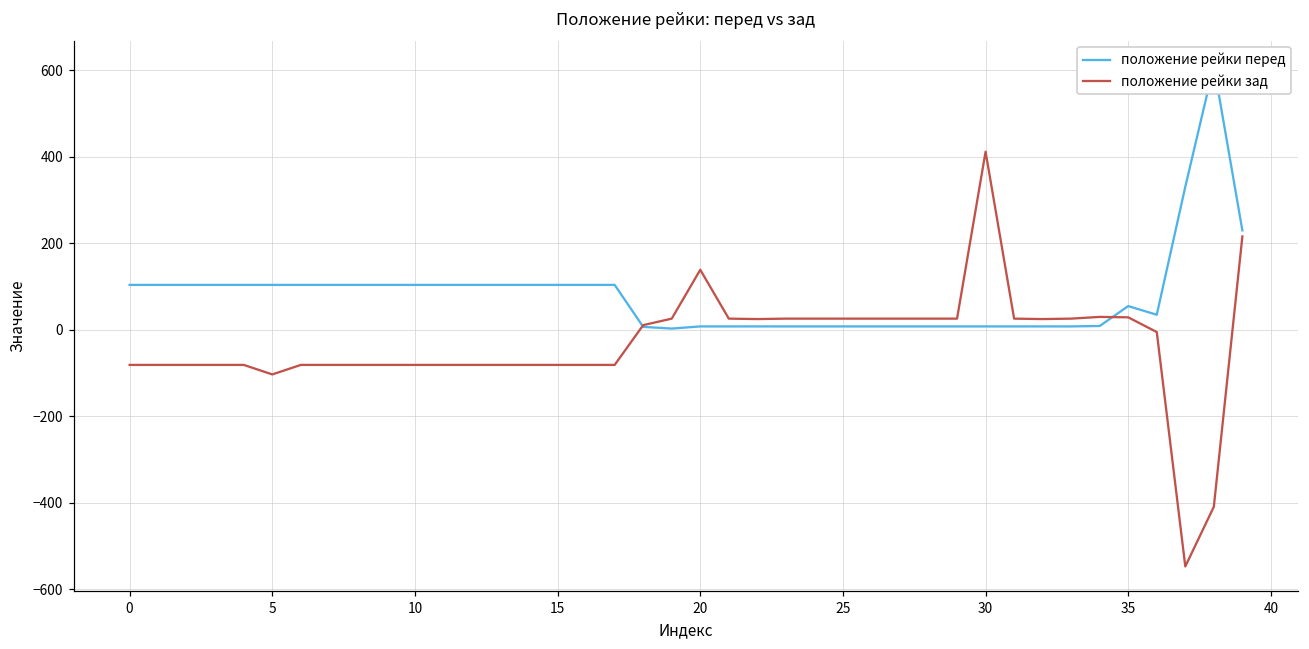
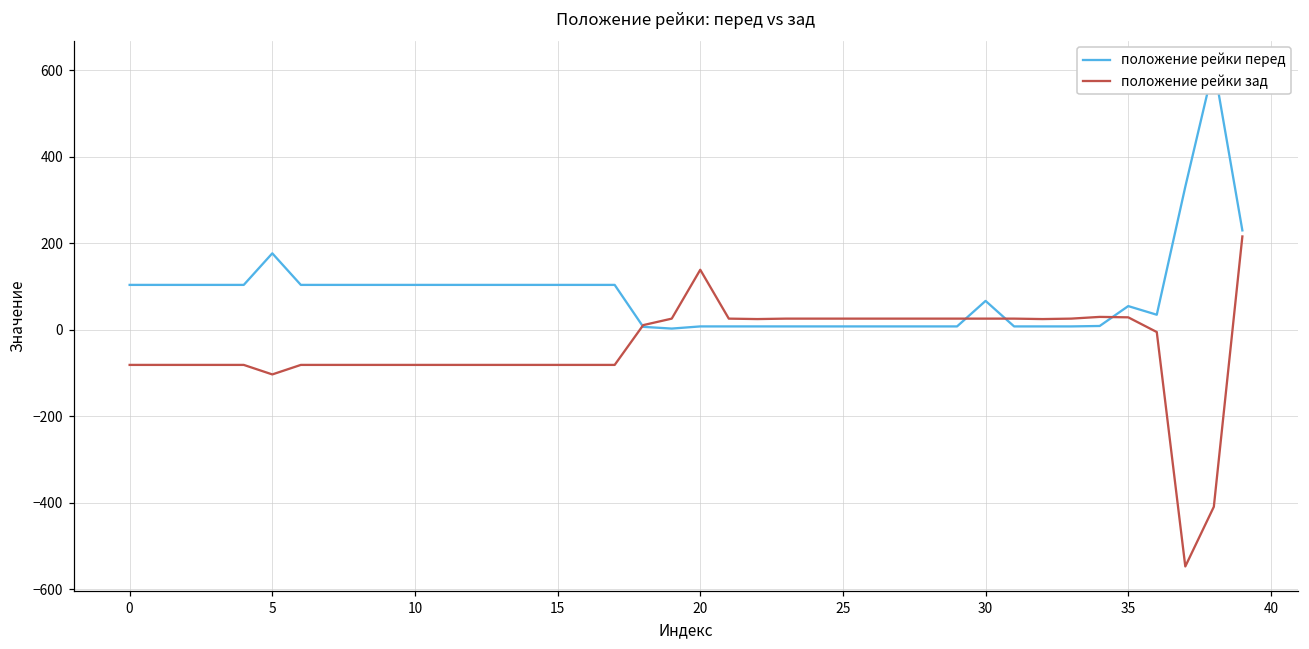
положение рейки перед, 5: 100 -> 180
положение рейки перед, 30: 10 -> 70
положение рейки зад, 30: 410 -> 30
